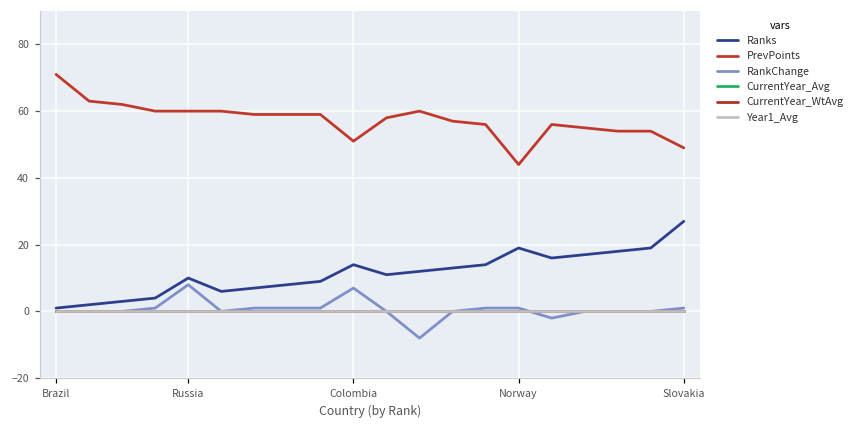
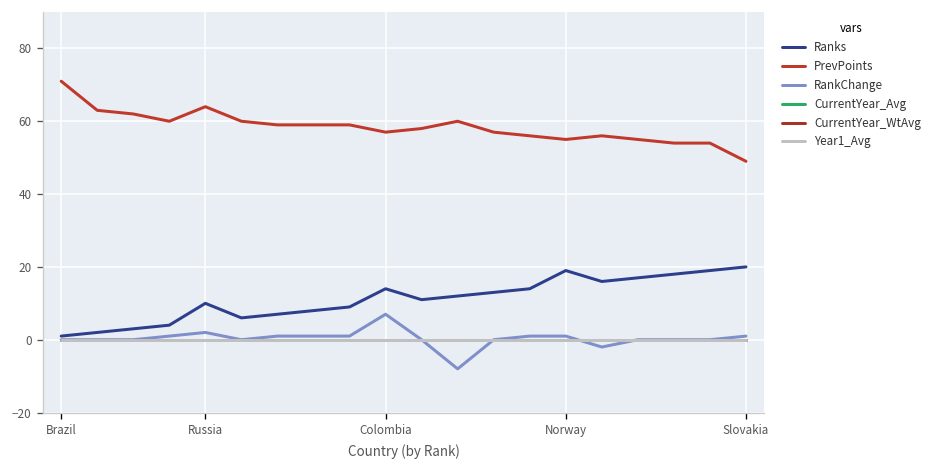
PrevPoints, Russia: 60 -> 64
RankChange, Russia: 8 -> 2
PrevPoints, Colombia: 51 -> 57
PrevPoints, Norway: 44 -> 55
Ranks, Slovakia: 27 -> 20
